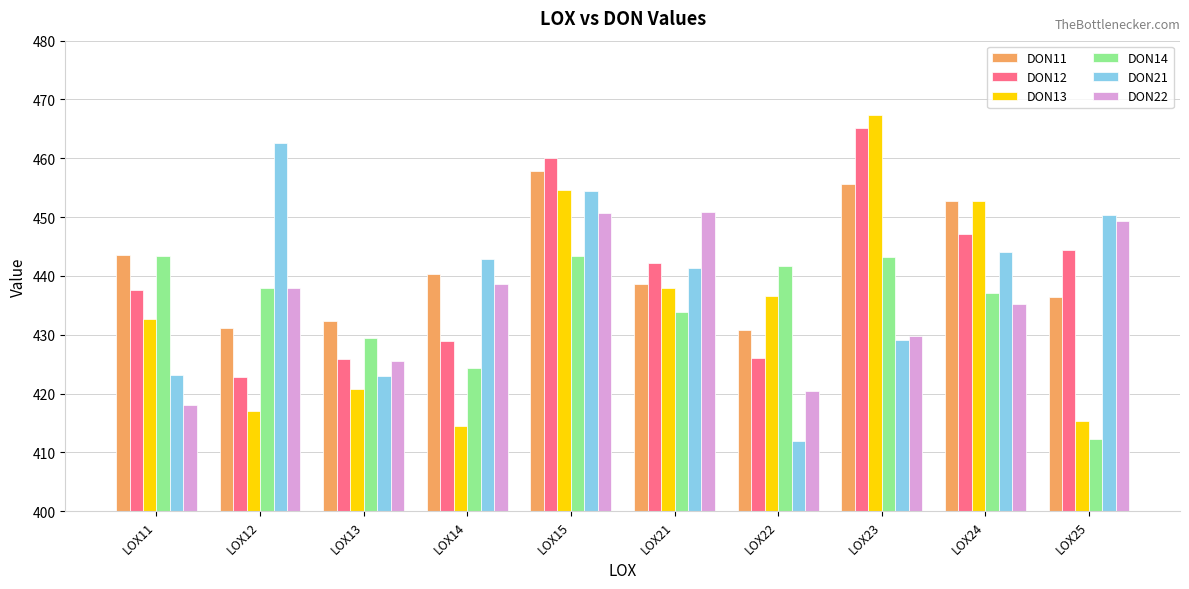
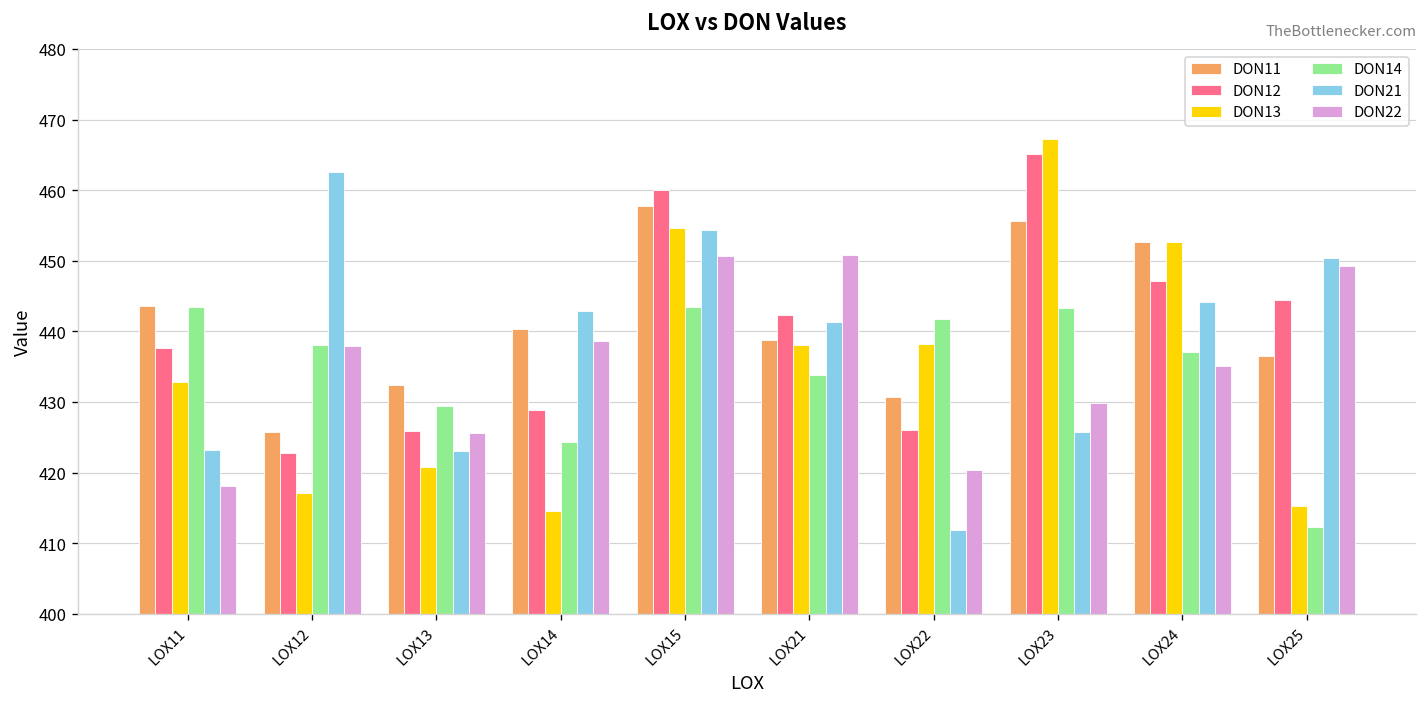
DON11, LOX12: 431 -> 426
DON13, LOX22: 437 -> 438
DON21, LOX23: 429 -> 426
